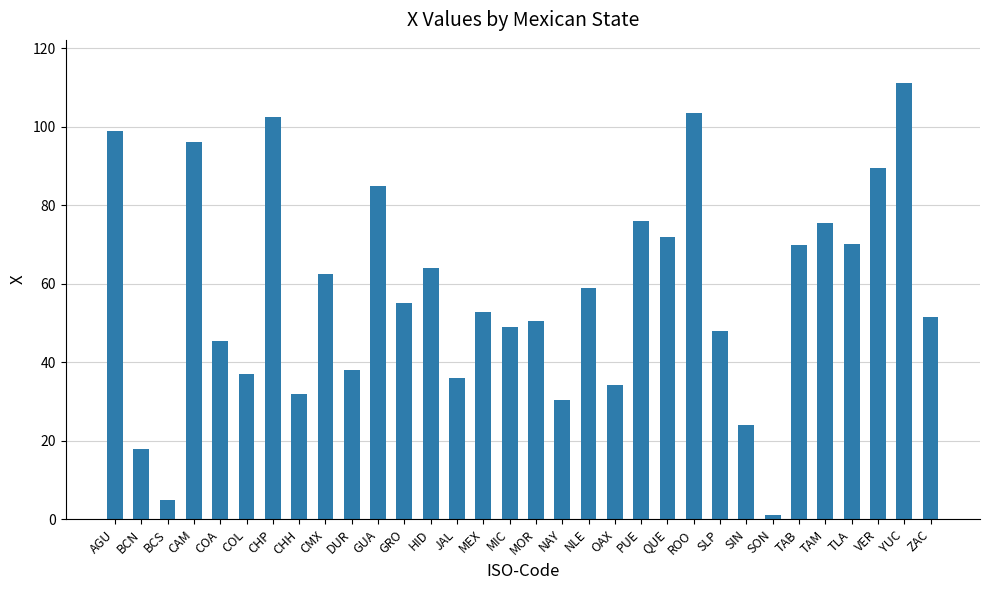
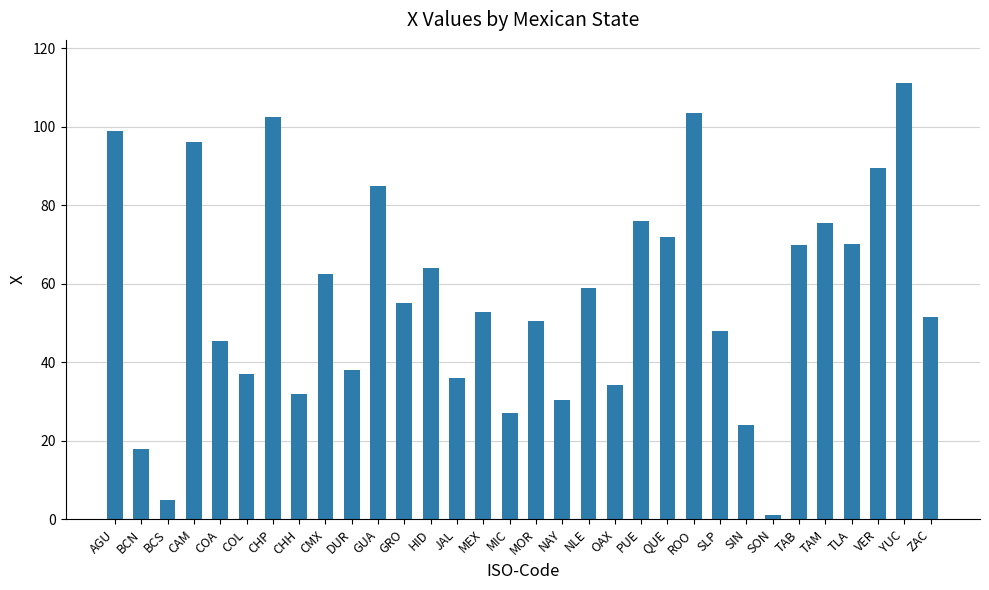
MIC: 49 -> 27
